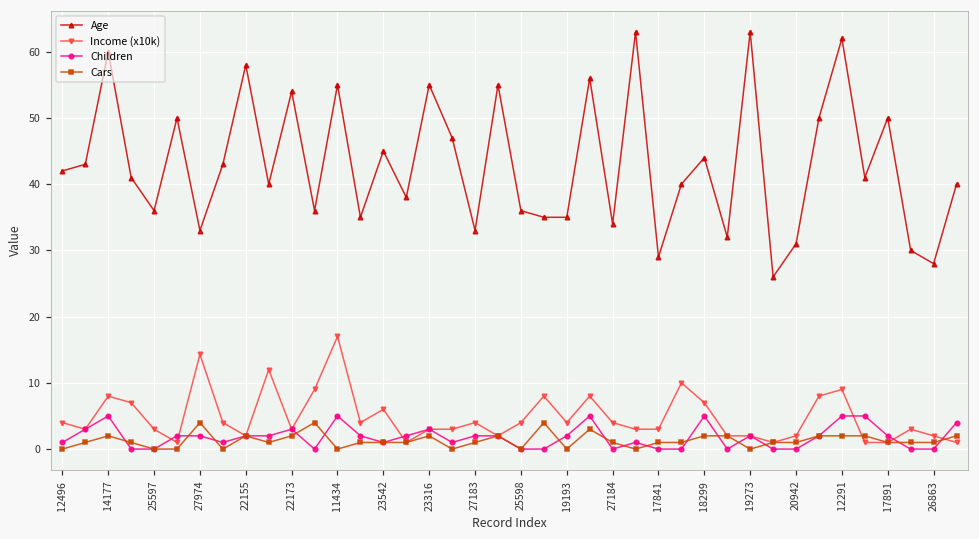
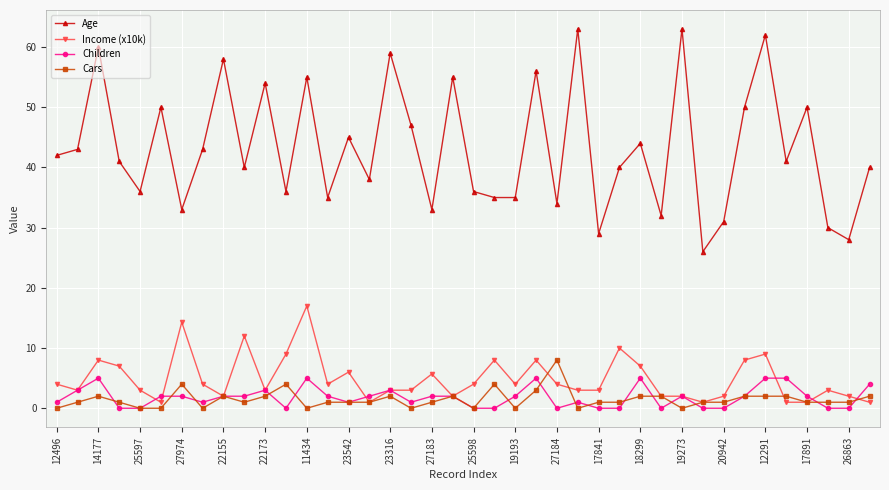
Age, 23316: 55 -> 59
Income (x10k), 27183: 4 -> 6
Cars, 27184: 1 -> 8
